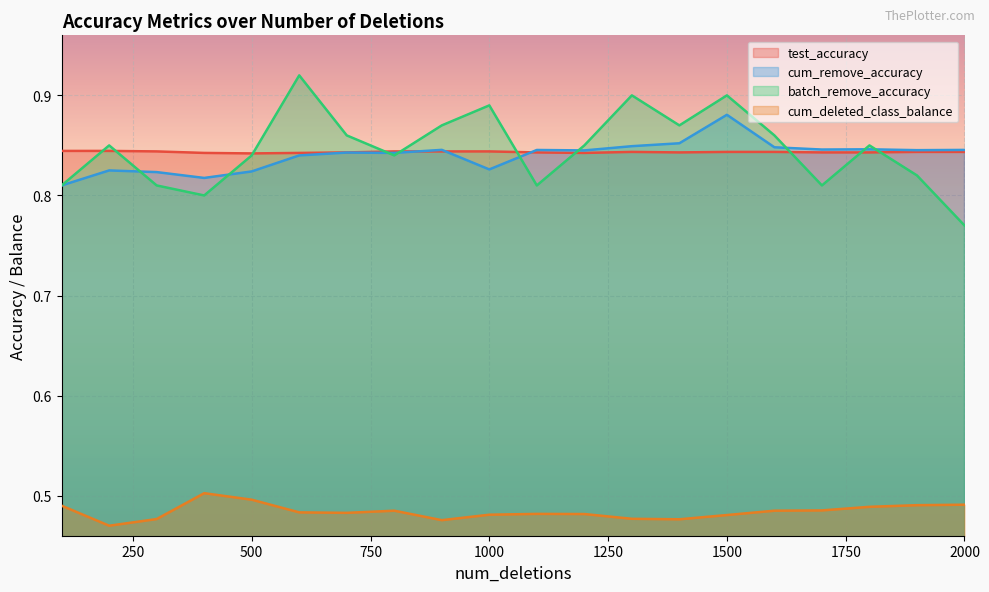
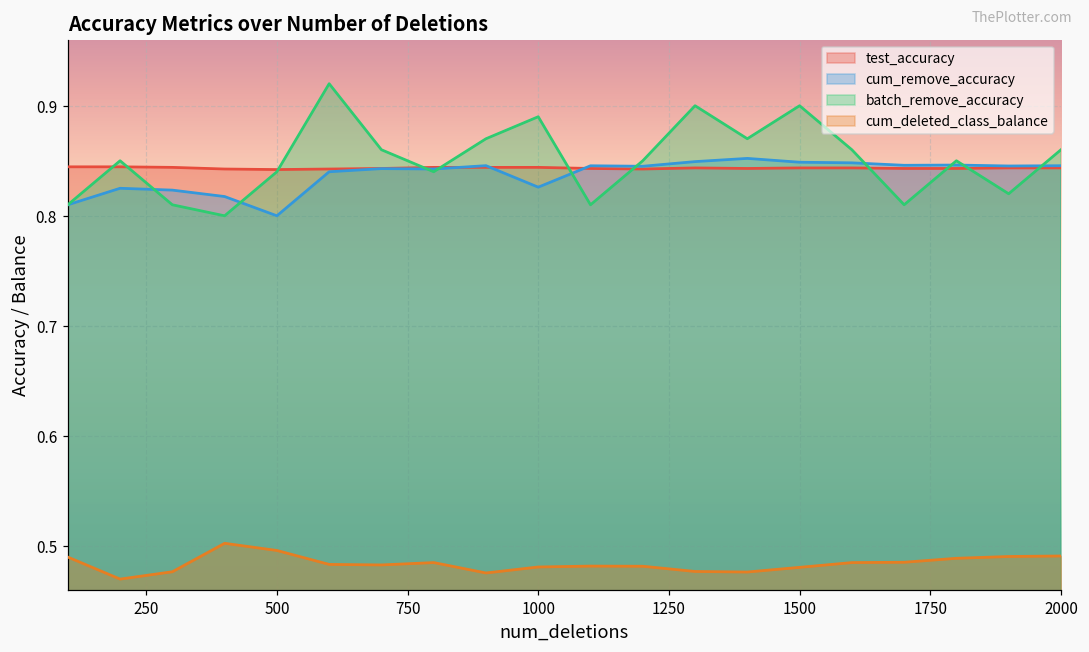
cum_remove_accuracy, 500: 0.824 -> 0.800
cum_remove_accuracy, 1500: 0.881 -> 0.849
batch_remove_accuracy, 2000: 0.77 -> 0.86
